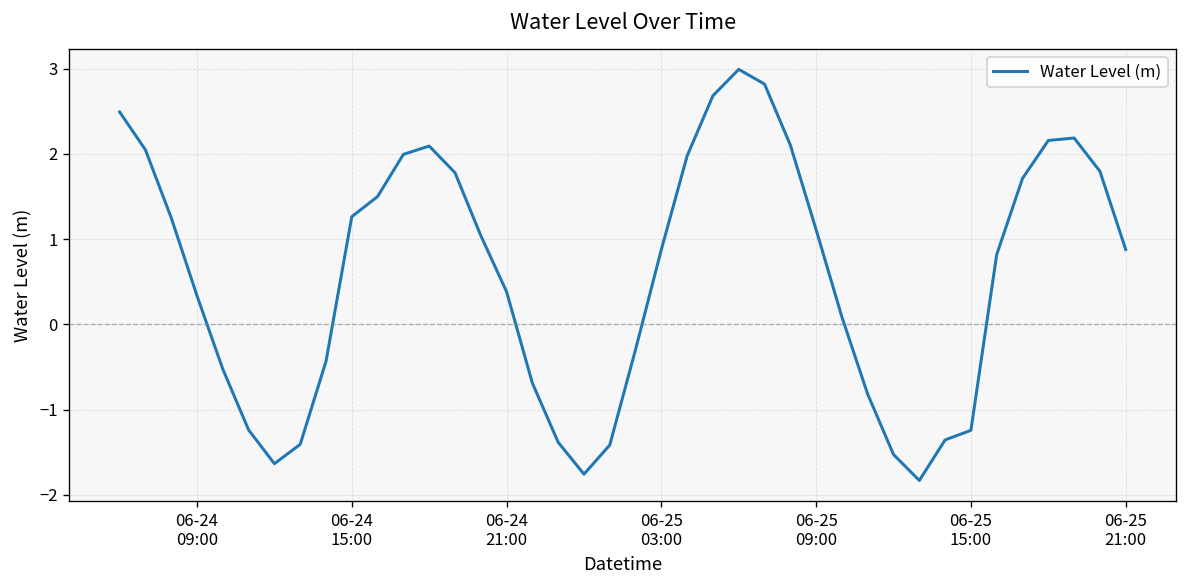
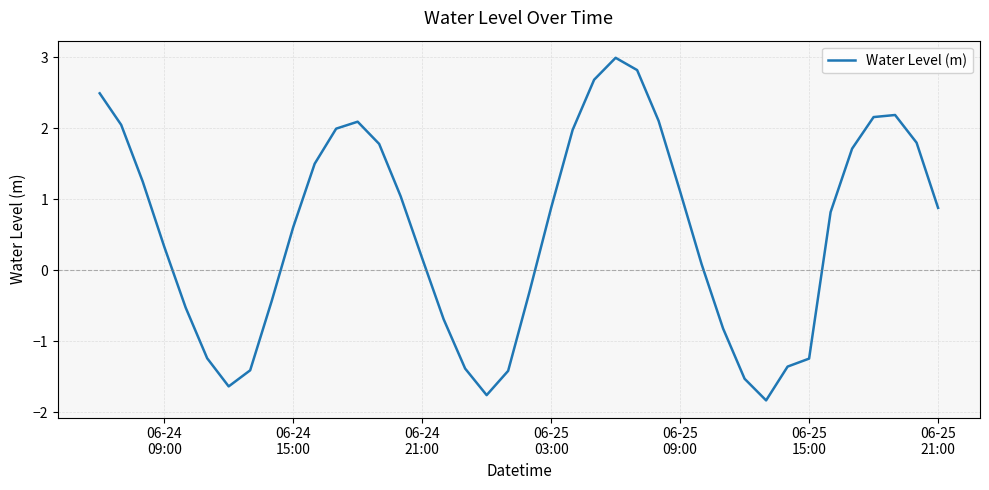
06-24 15:00: 1.3 -> 0.6
06-24 21:00: 0.4 -> 0.2
